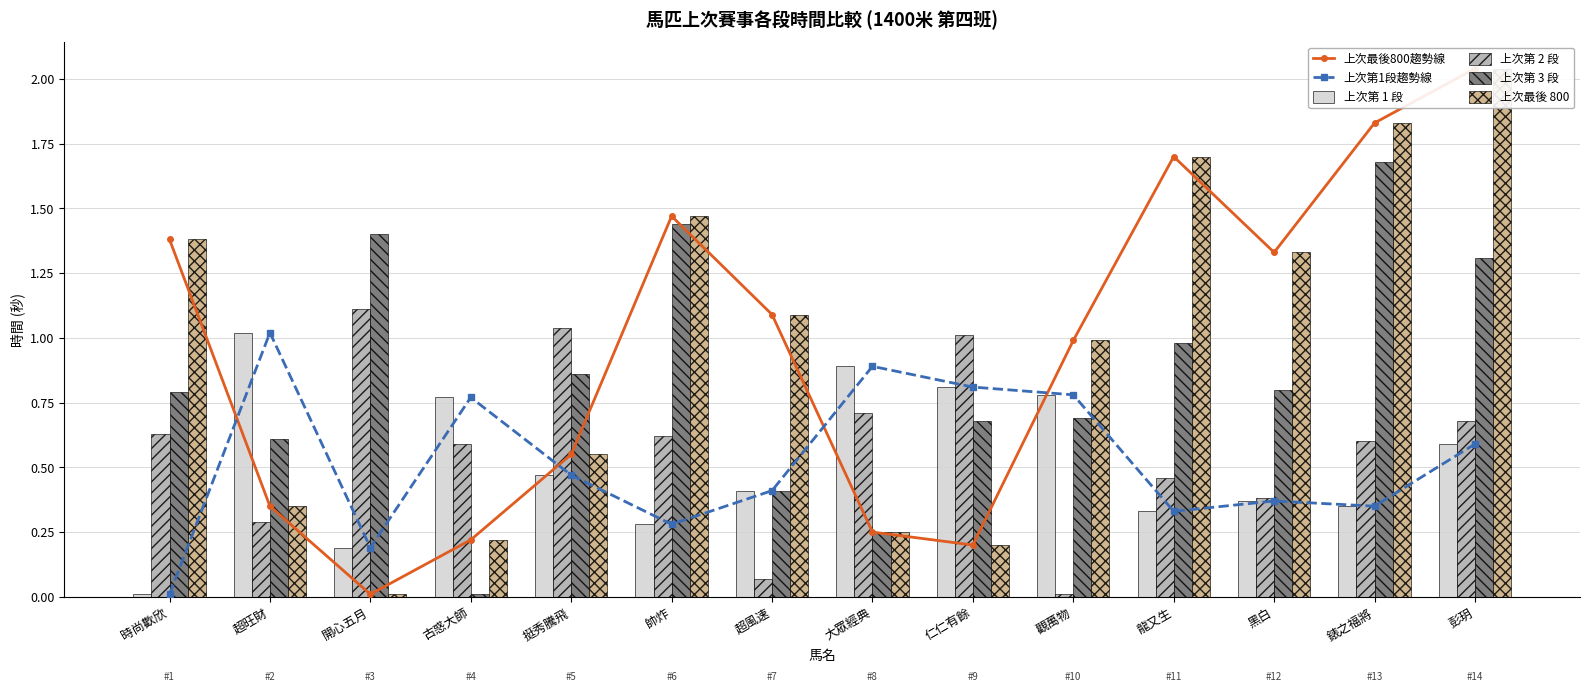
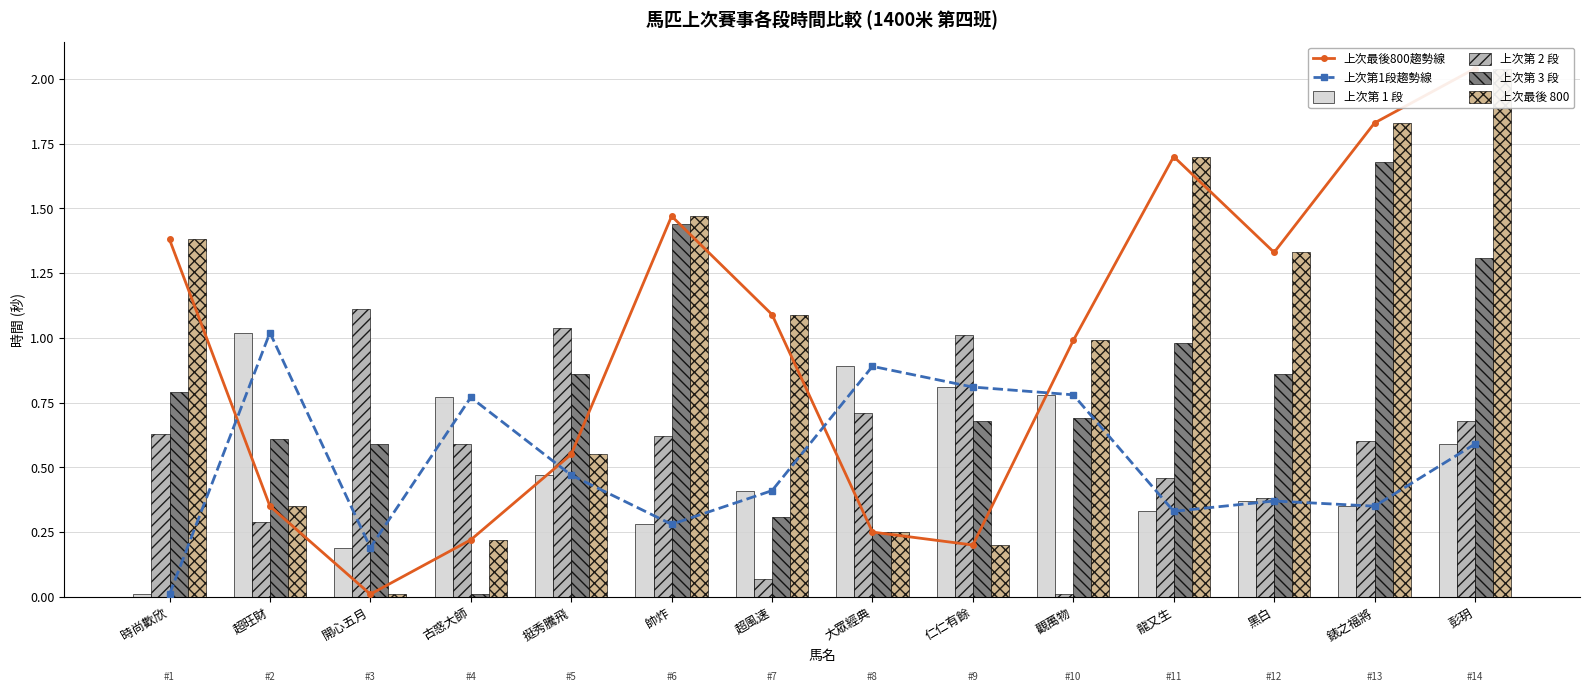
上次第 3 段, 開心五月: 1.40 -> 0.59
上次第 3 段, 超風速: 0.41 -> 0.31
上次第 3 段, 黑白: 0.80 -> 0.86
